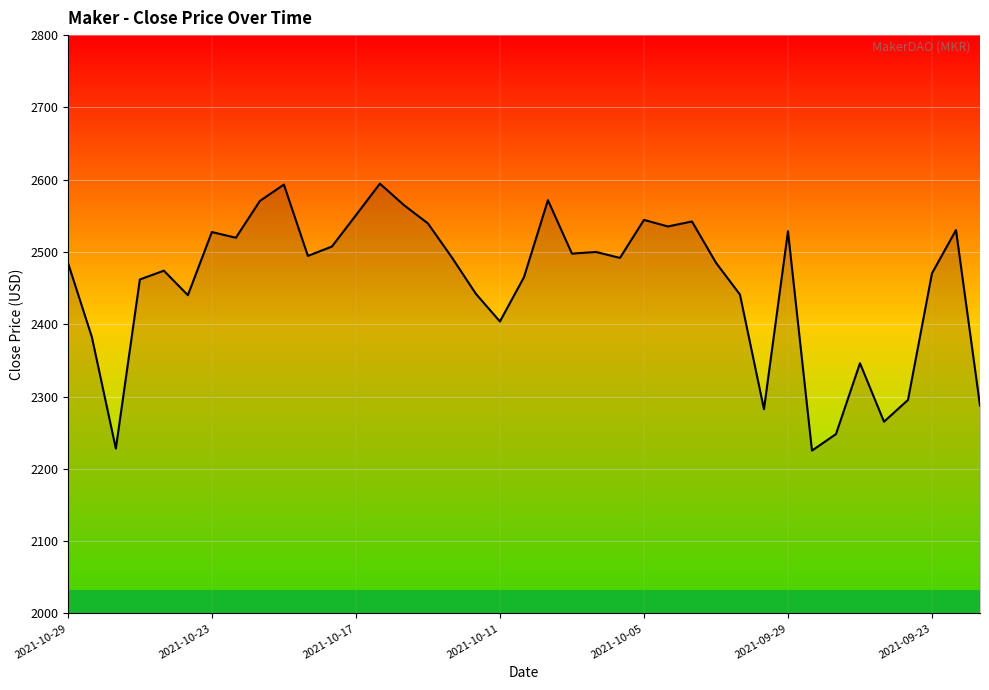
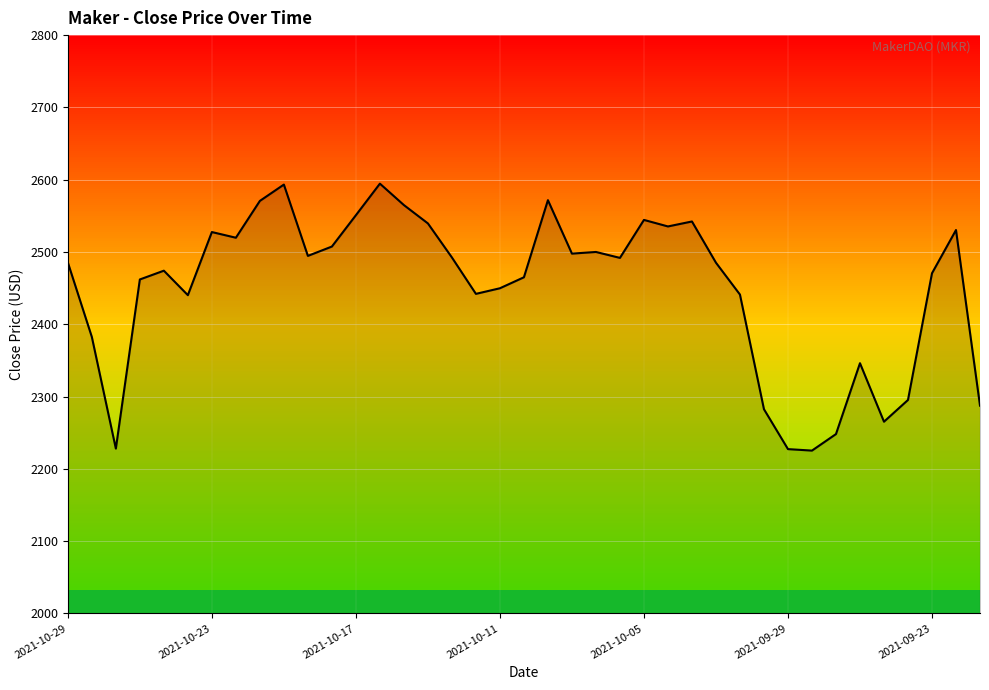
2021-10-11: 2400 -> 2450
2021-09-29: 2530 -> 2230
